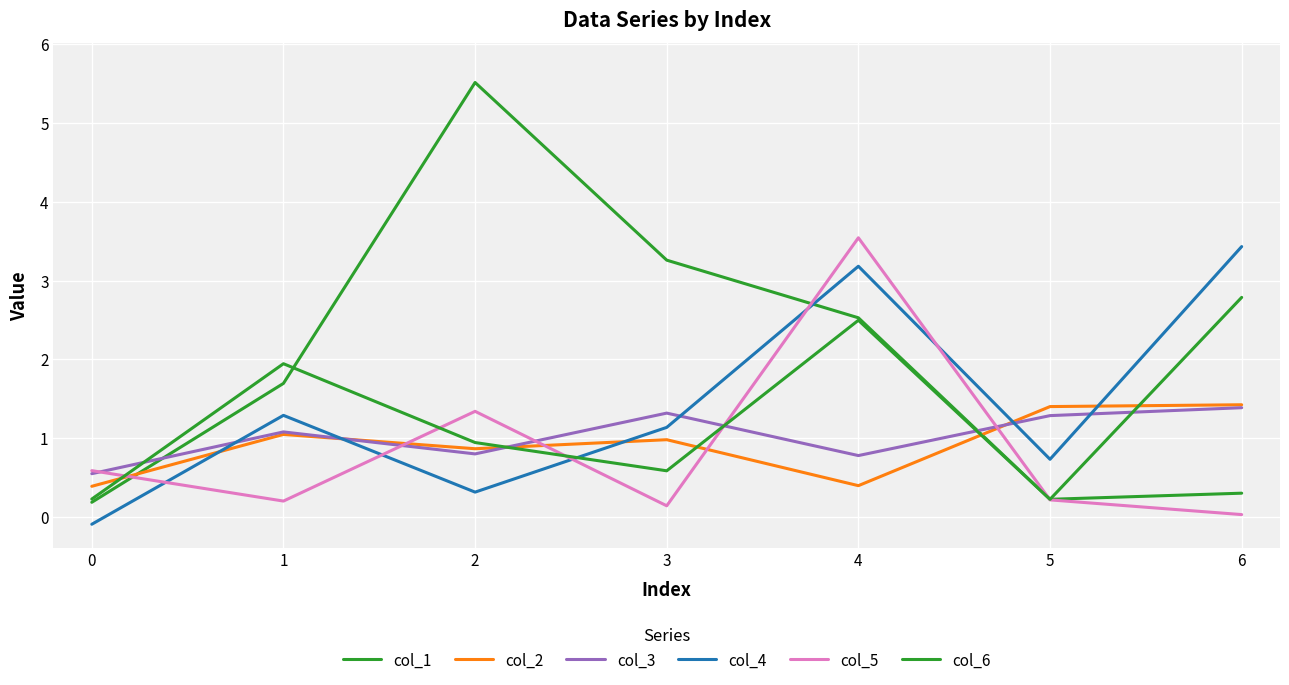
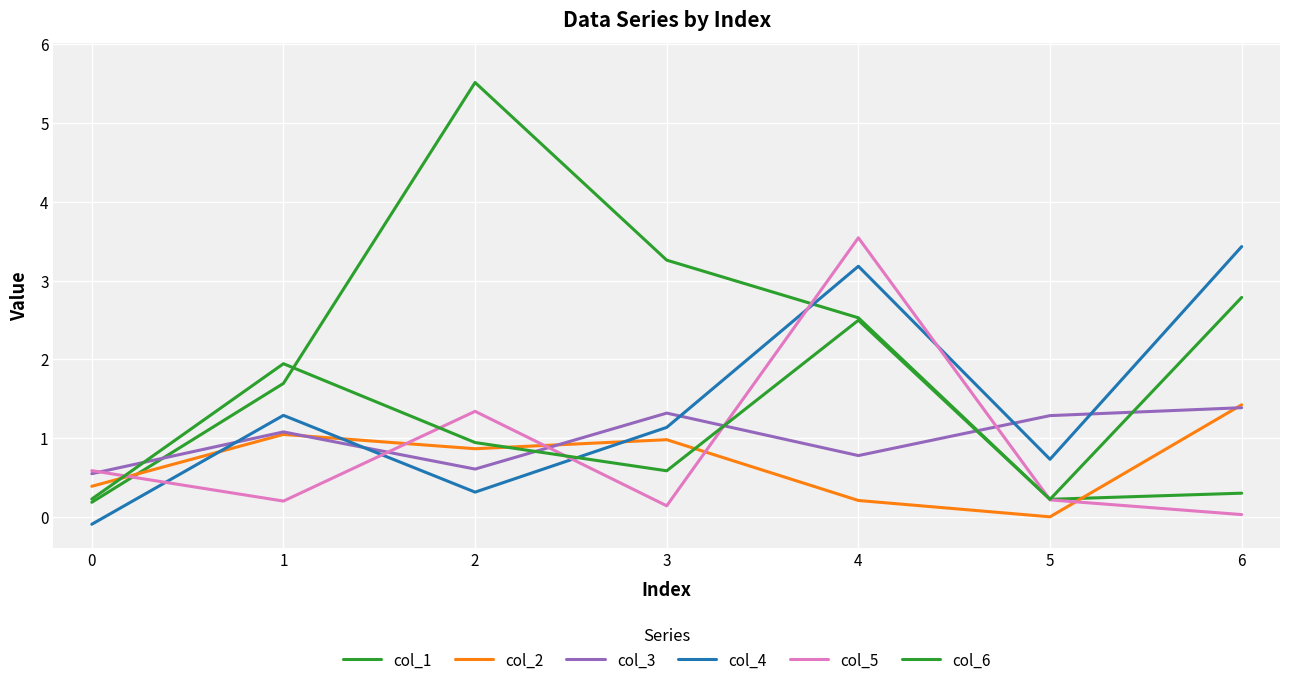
col_3, 2: 0.8 -> 0.6
col_2, 4: 0.4 -> 0.2
col_2, 5: 1.4 -> 0.0
